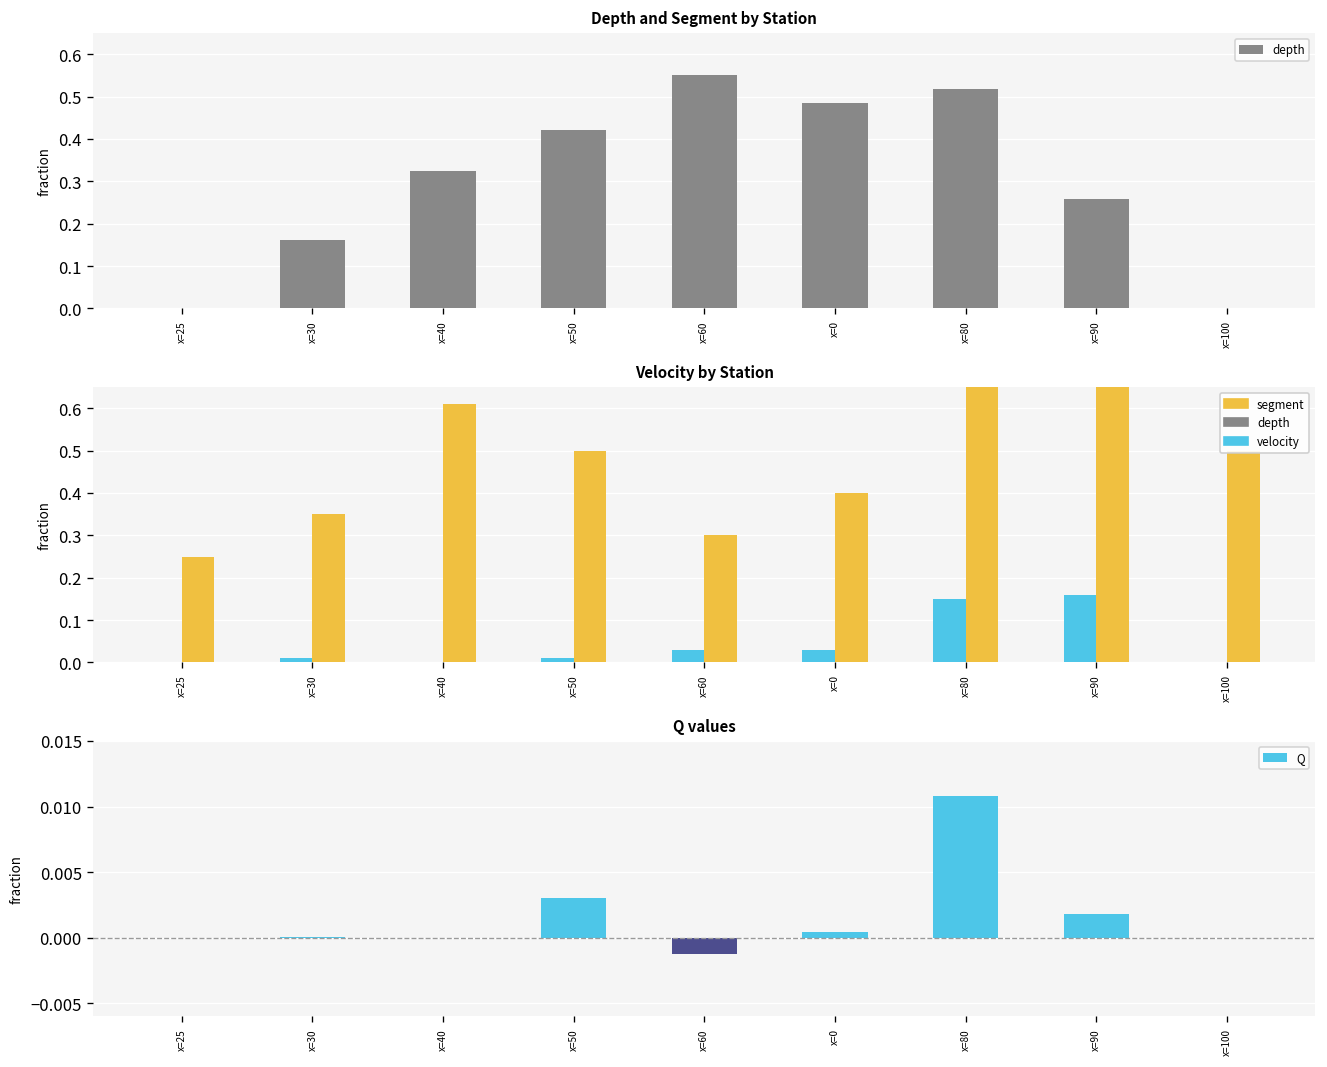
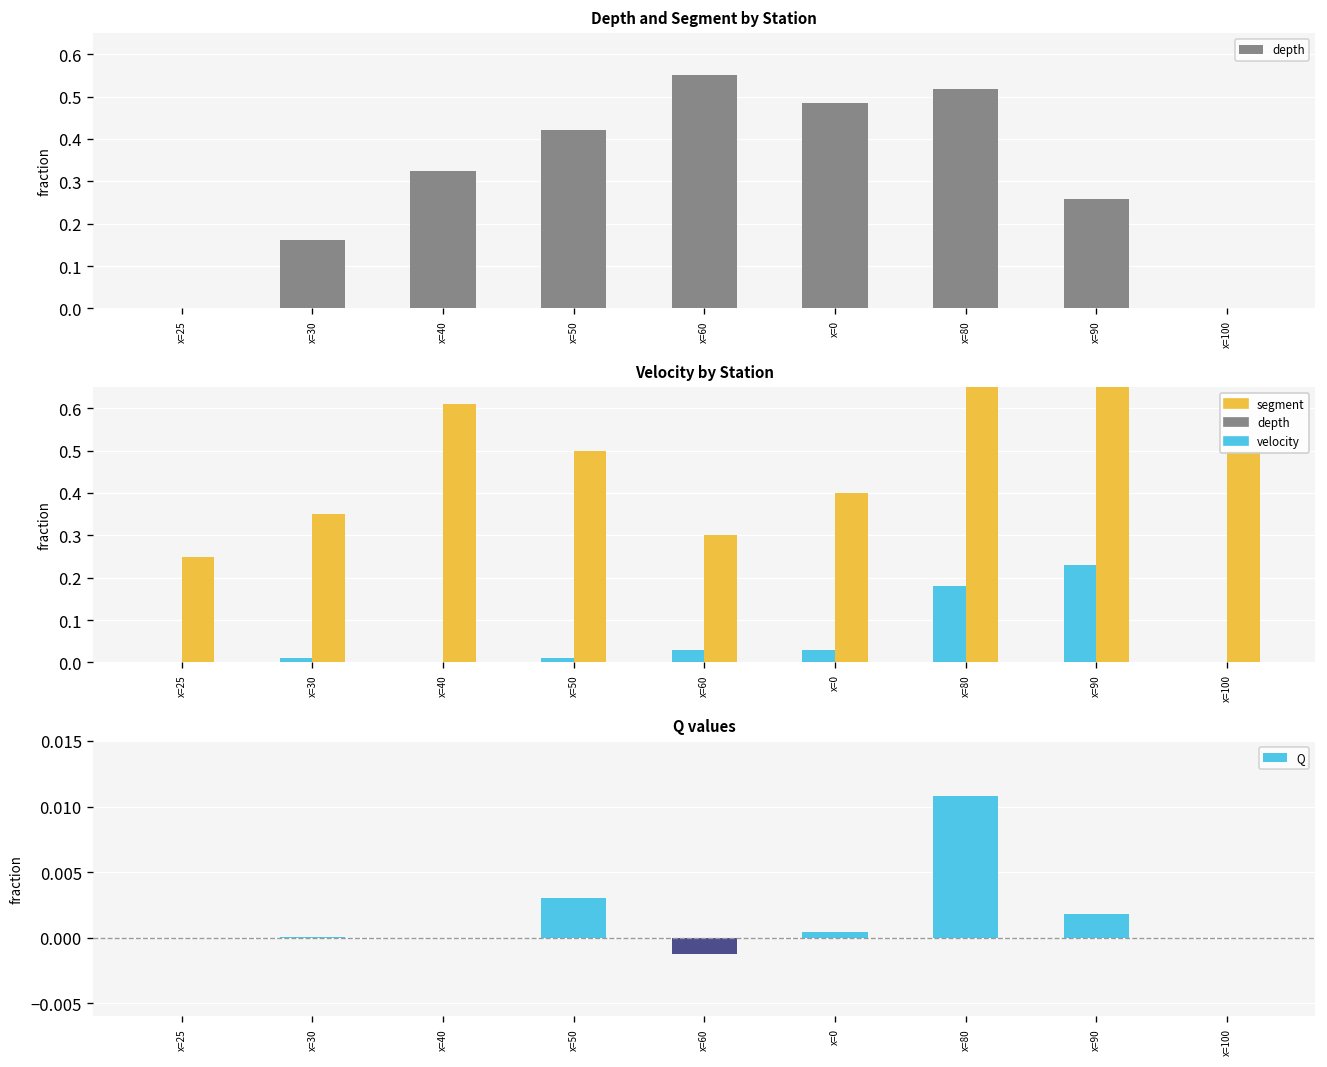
Velocity by Station, velocity, x=80: 0.15 -> 0.18
Velocity by Station, velocity, x=90: 0.16 -> 0.23
